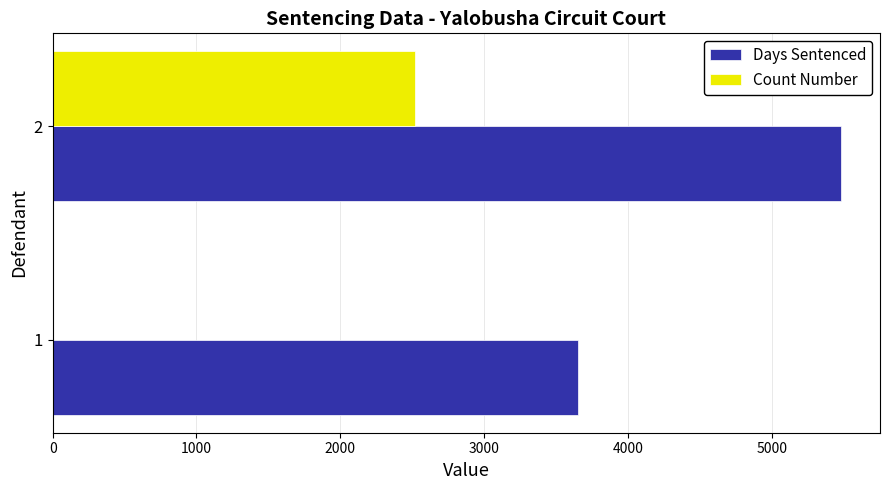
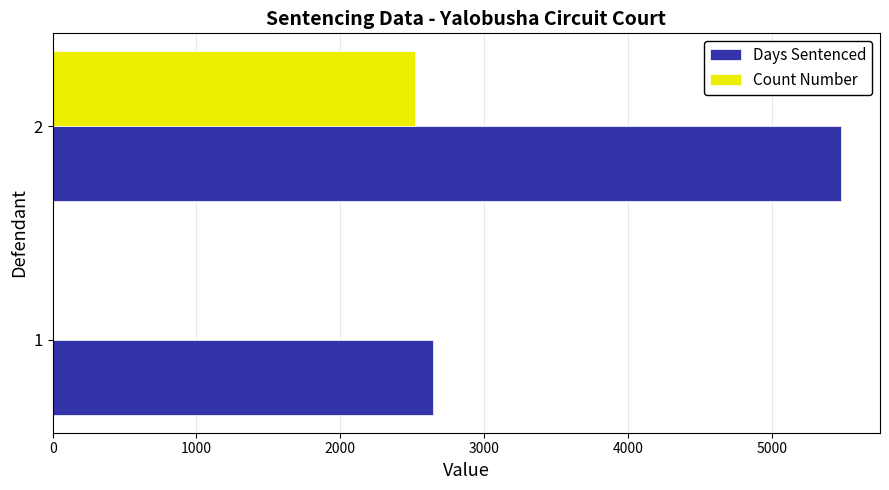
Days Sentenced, 1: 3650 -> 2650
